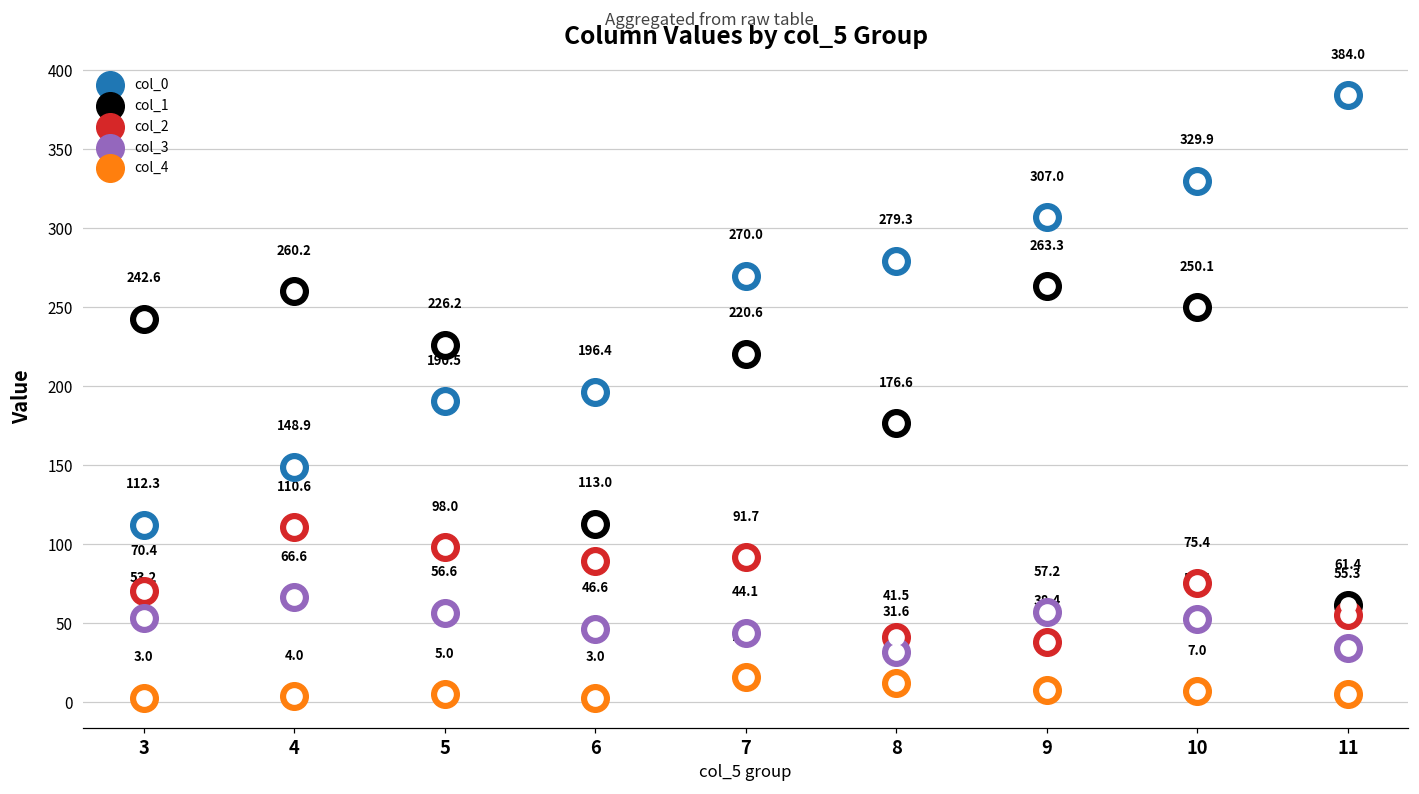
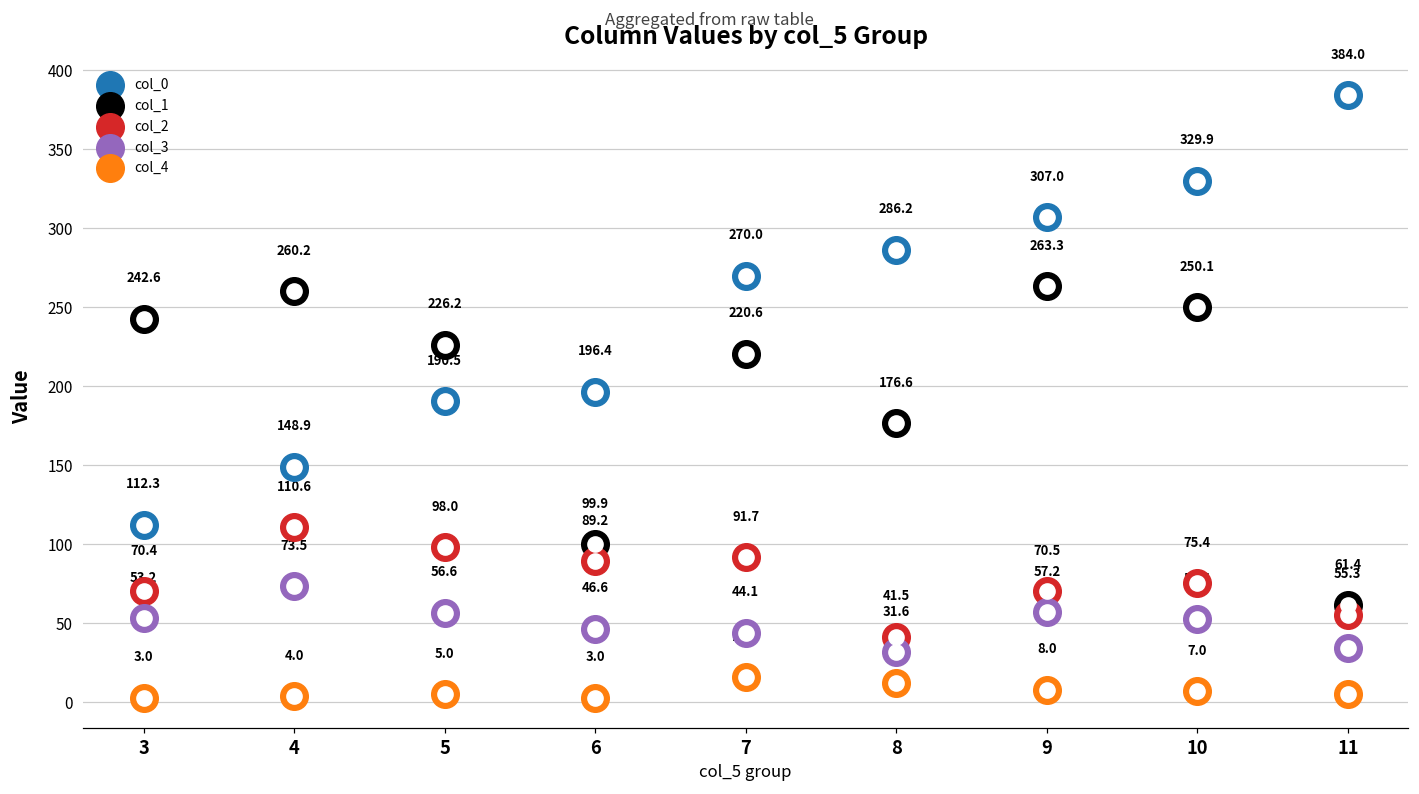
col_3, 4: 66.6 -> 73.5
col_1, 6: 113.0 -> 99.9
col_0, 8: 279.3 -> 286.2
col_2, 9: 38.4 -> 70.5
